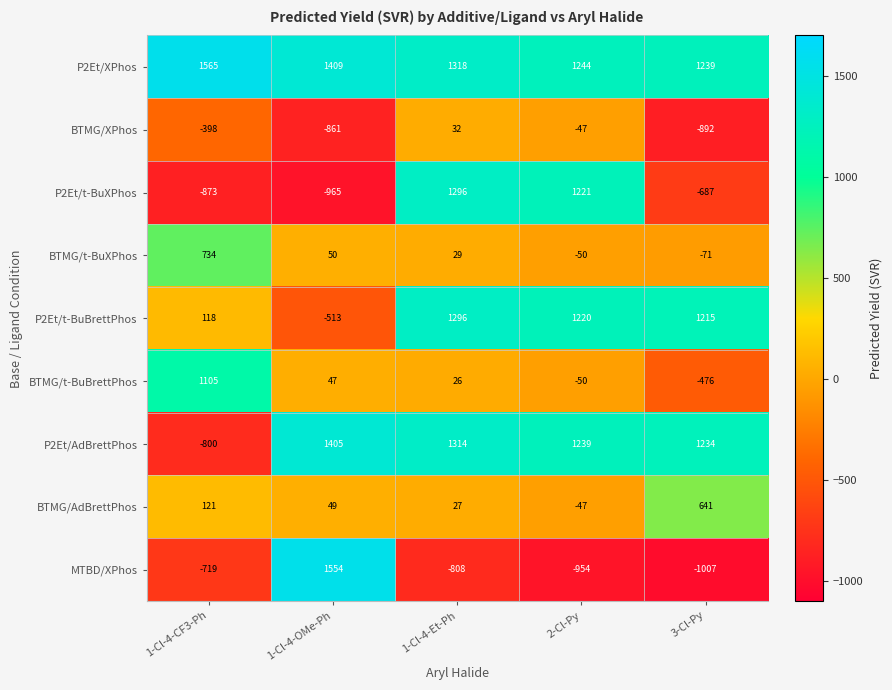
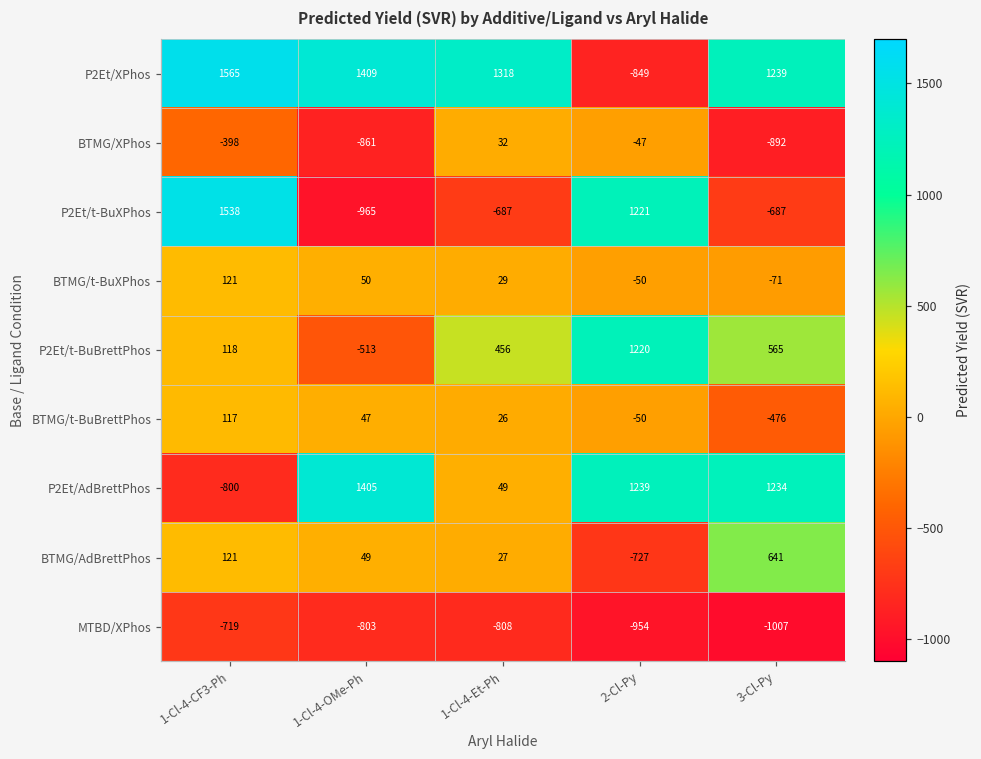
P2Et/XPhos, 2-Cl-Py: 1244 -> -849
P2Et/t-BuXPhos, 1-Cl-4-CF3-Ph: -873 -> 1538
P2Et/t-BuXPhos, 1-Cl-4-Et-Ph: 1296 -> -687
BTMG/t-BuXPhos, 1-Cl-4-CF3-Ph: 734 -> 121
P2Et/t-BuBrettPhos, 1-Cl-4-Et-Ph: 1296 -> 456
P2Et/t-BuBrettPhos, 3-Cl-Py: 1215 -> 565
BTMG/t-BuBrettPhos, 1-Cl-4-CF3-Ph: 1105 -> 117
P2Et/AdBrettPhos, 1-Cl-4-Et-Ph: 1314 -> 49
BTMG/AdBrettPhos, 2-Cl-Py: -47 -> -727
MTBD/XPhos, 1-Cl-4-OMe-Ph: 1554 -> -803
